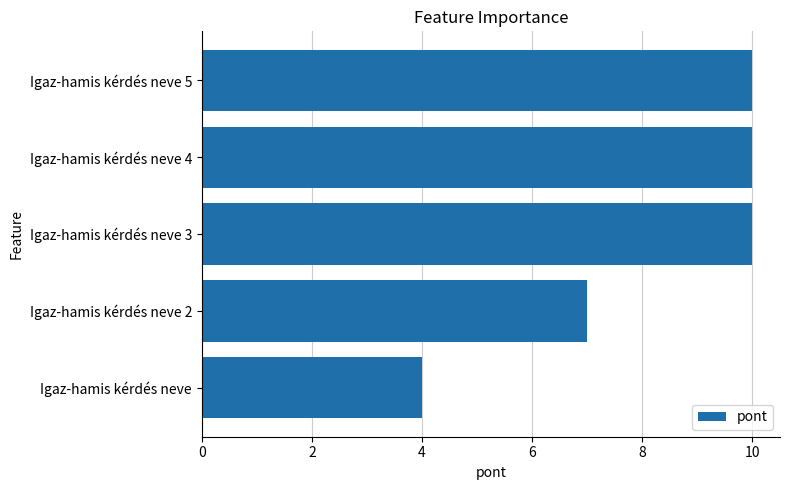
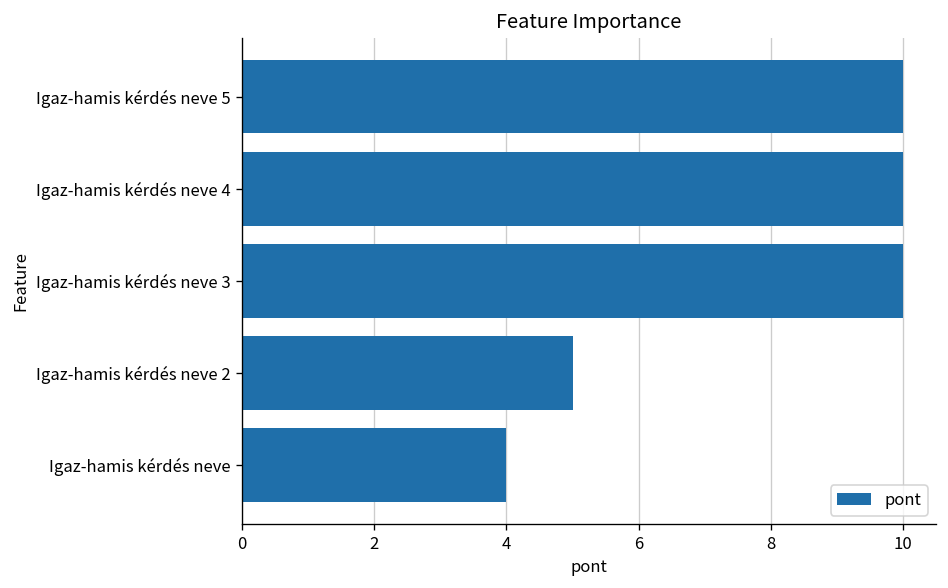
Igaz-hamis kérdés neve 2: 7 -> 5
